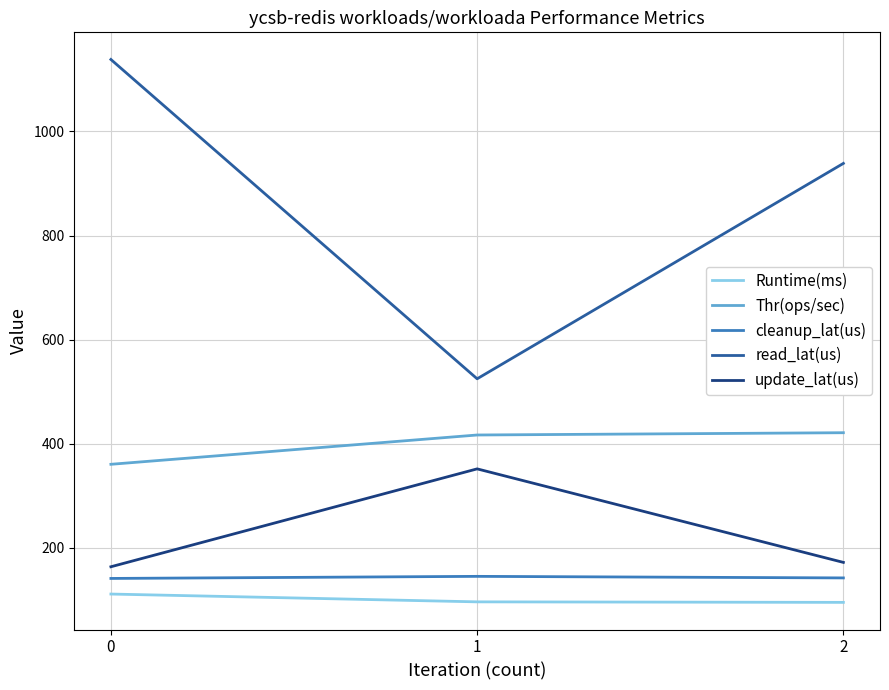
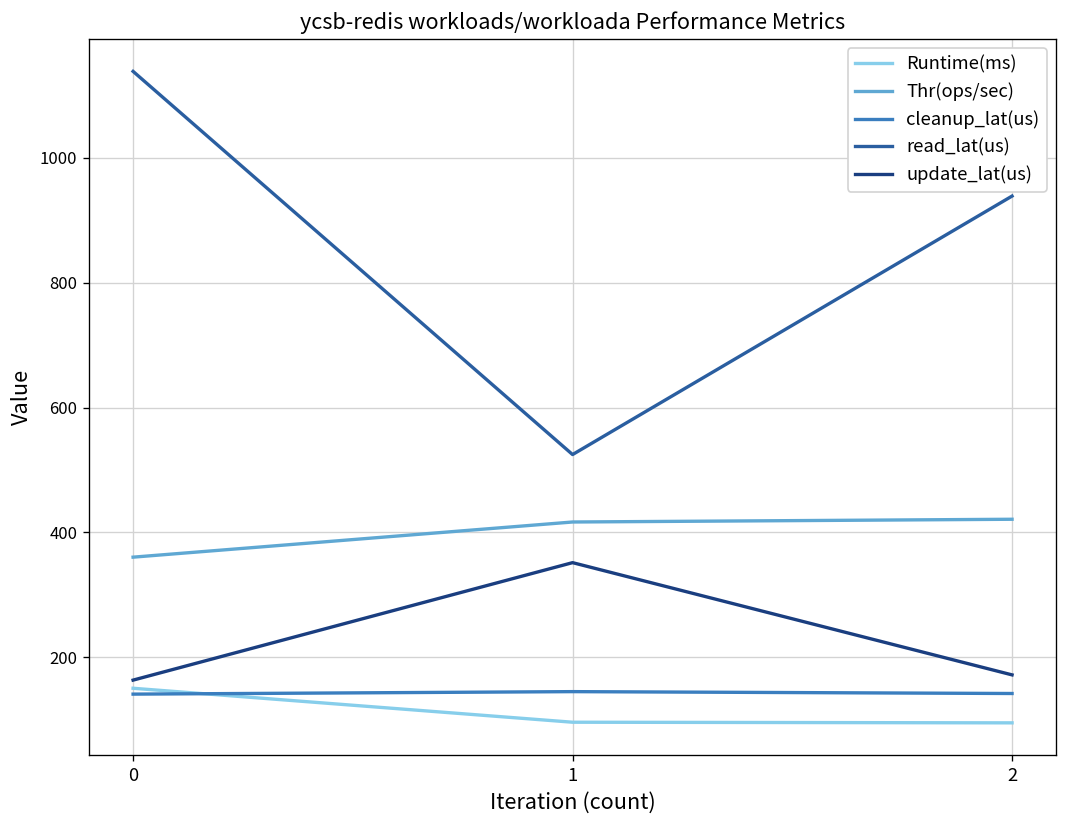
Runtime(ms), 0: 110 -> 150
